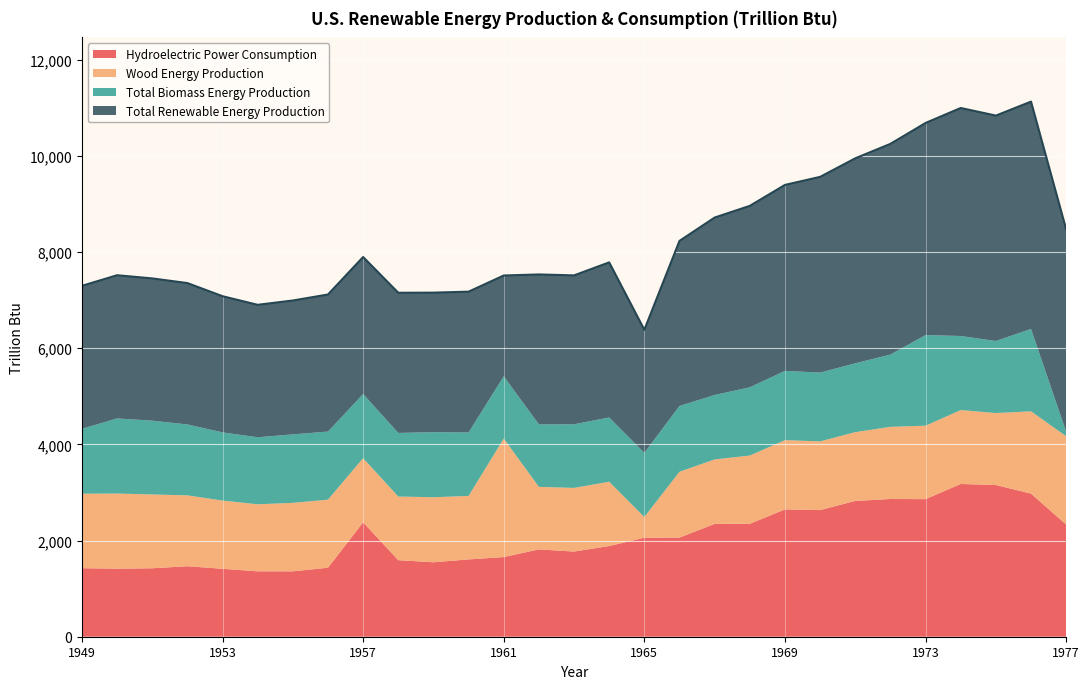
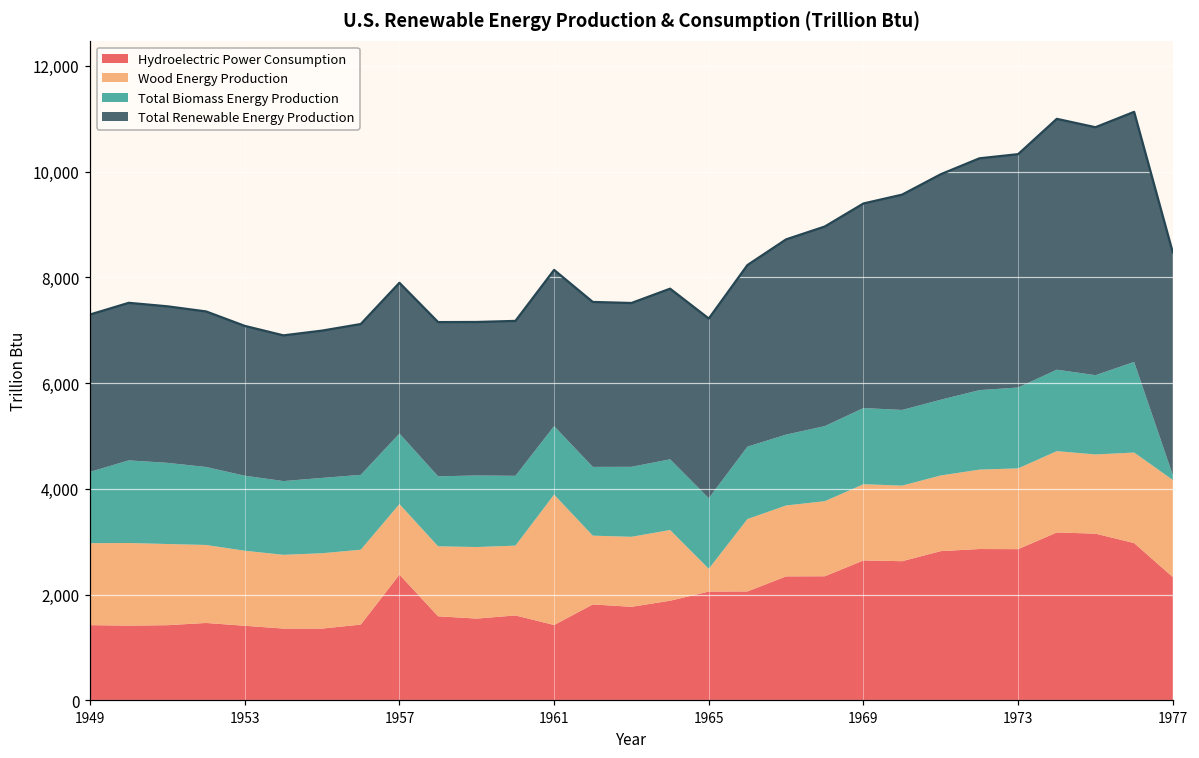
Hydroelectric Power Consumption, 1961: 1,700 -> 1,400
Total Renewable Energy Production, 1961: 2,100 -> 3,000
Total Renewable Energy Production, 1965: 2,600 -> 3,400
Total Biomass Energy Production, 1973: 1,900 -> 1,500
